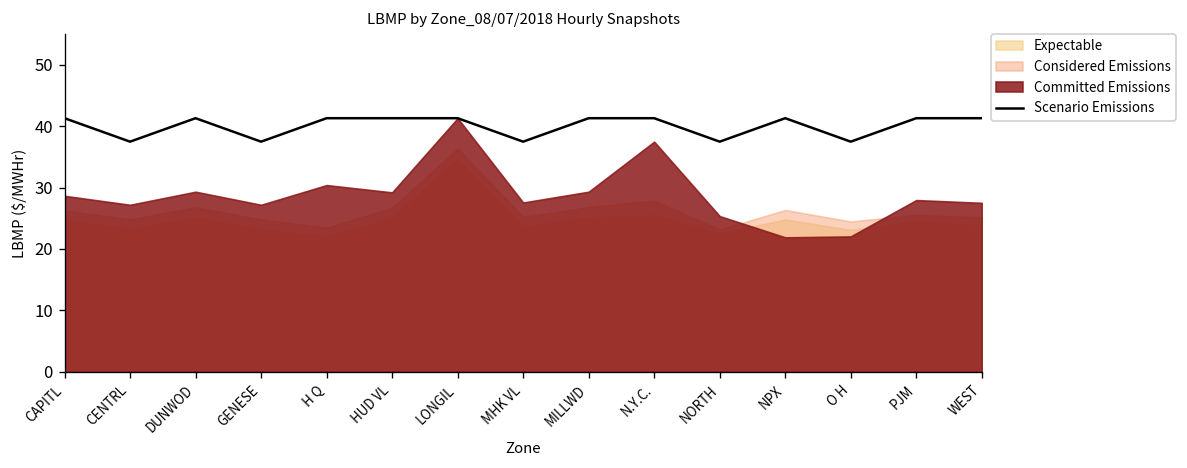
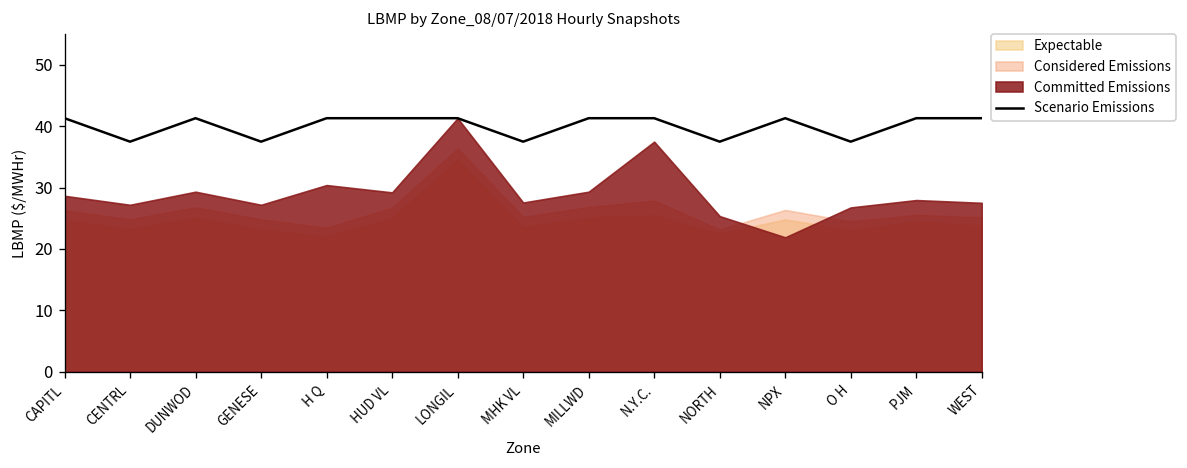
Committed Emissions, O H: 22 -> 27
